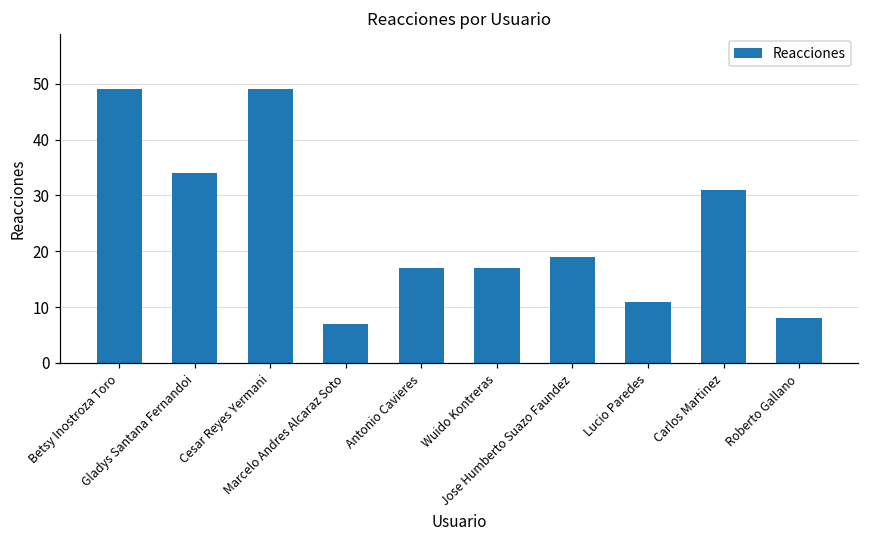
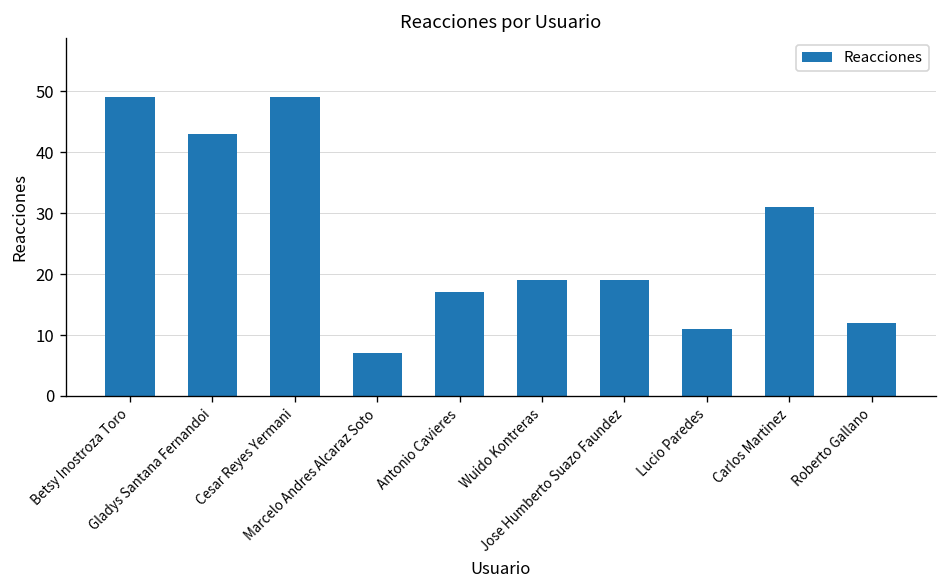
Gladys Santana Fernandoi: 34 -> 43
Wuido Kontreras: 17 -> 19
Roberto Gallano: 8 -> 12
